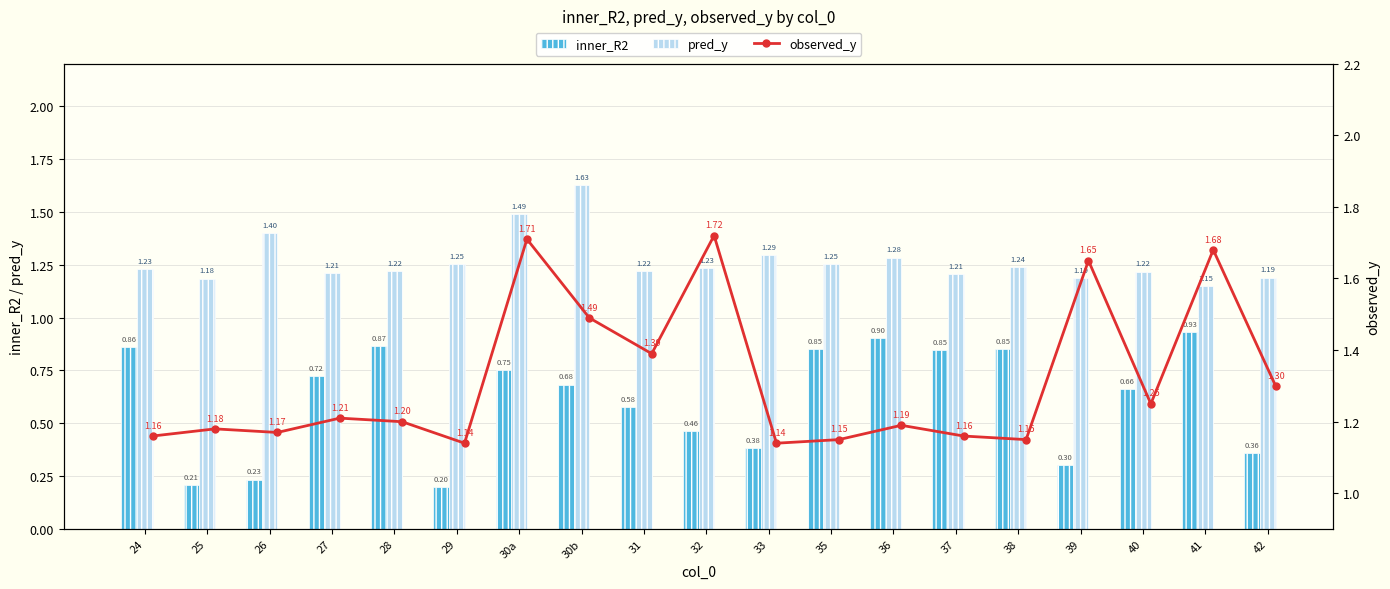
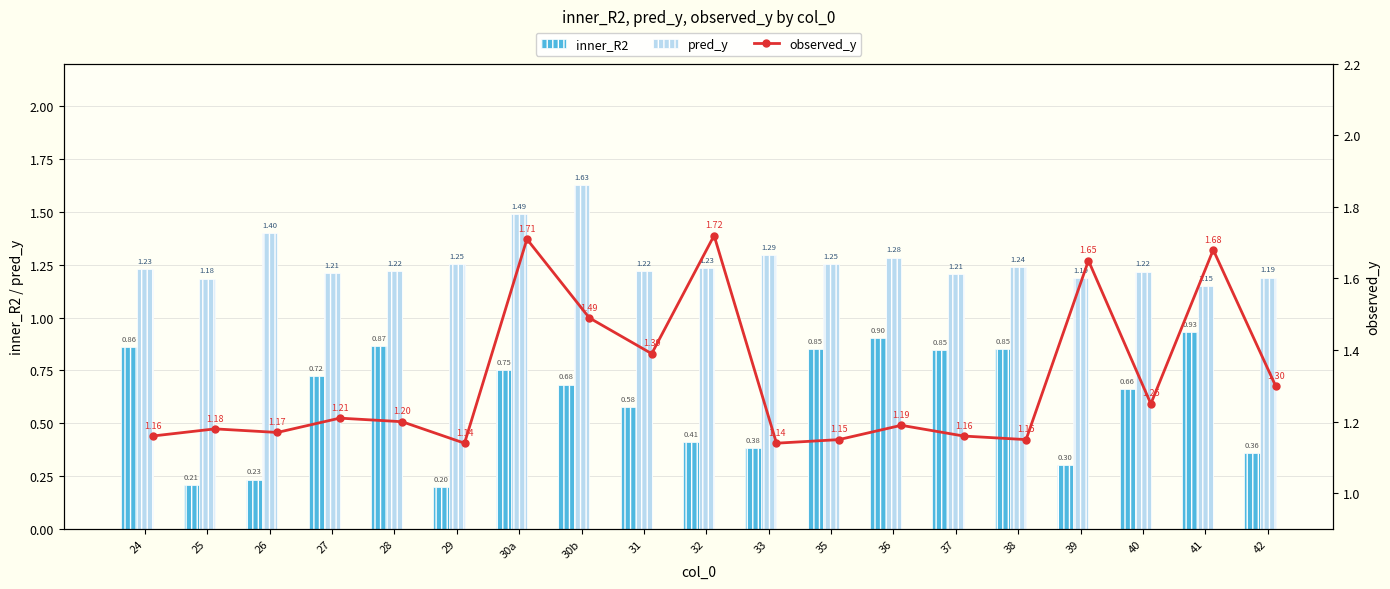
inner_R2, 32: 0.46 -> 0.41
